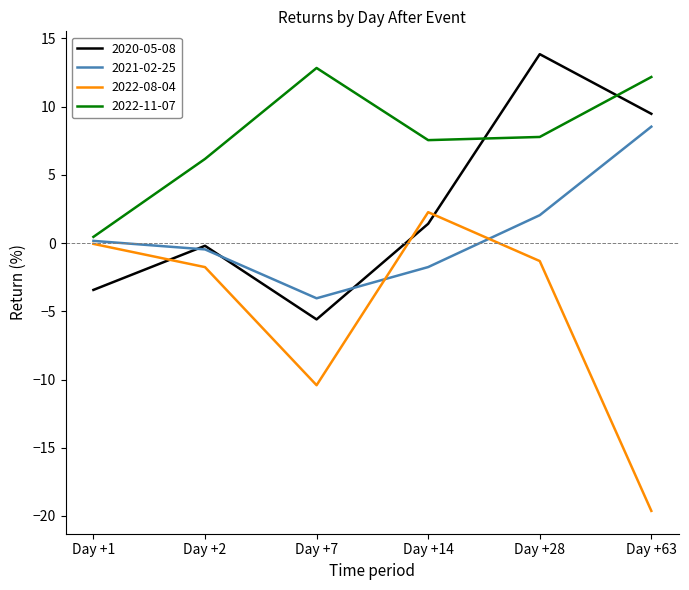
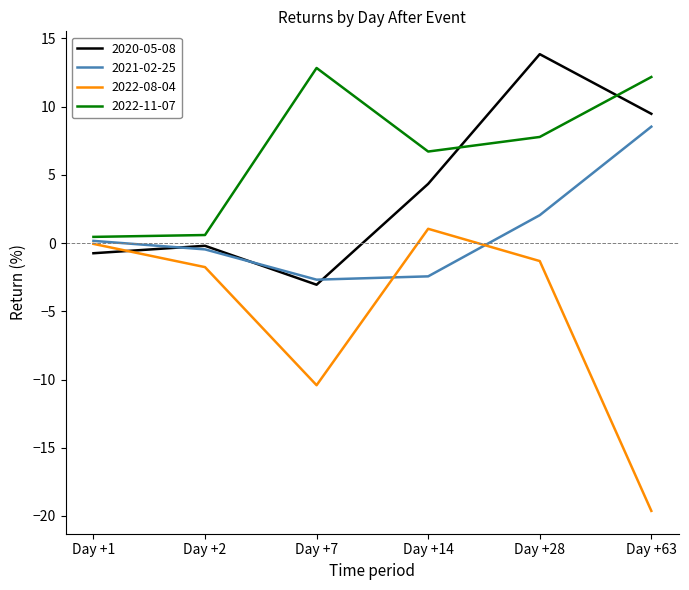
2020-05-08, Day +1: -3.4 -> -0.7
2022-11-07, Day +2: 6.2 -> 0.6
2020-05-08, Day +7: -5.6 -> -3.1
2021-02-25, Day +7: -4.0 -> -2.7
2020-05-08, Day +14: 1.4 -> 4.3
2021-02-25, Day +14: -1.8 -> -2.4
2022-08-04, Day +14: 2.3 -> 1.0
2022-11-07, Day +14: 7.5 -> 6.7
